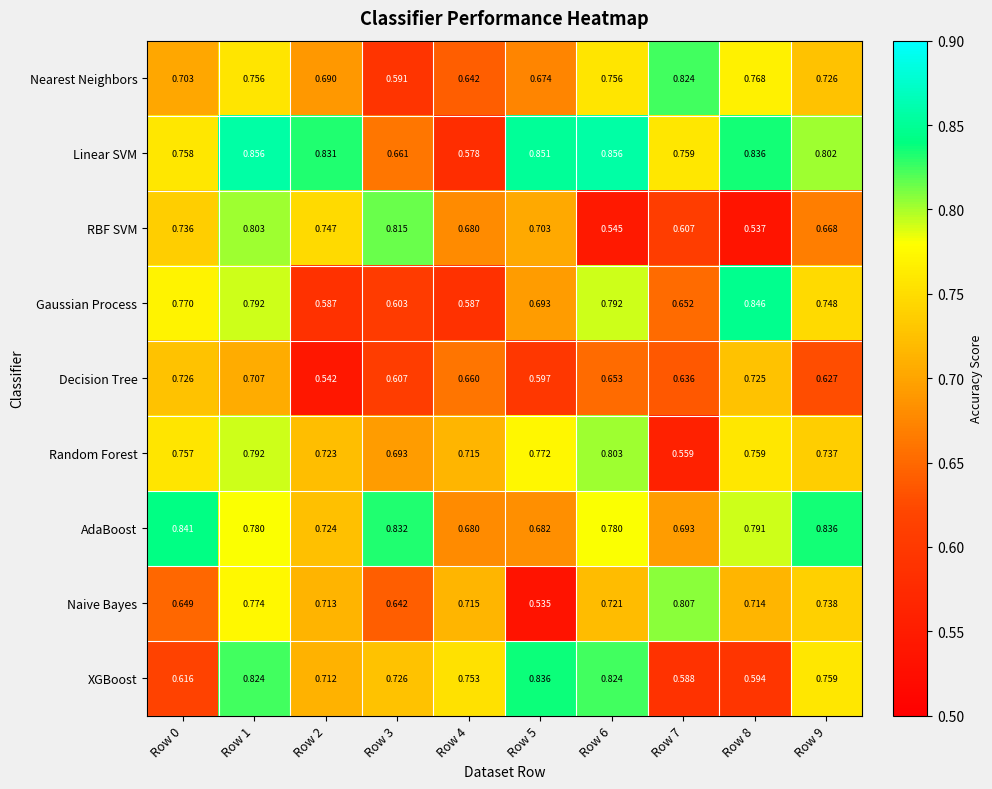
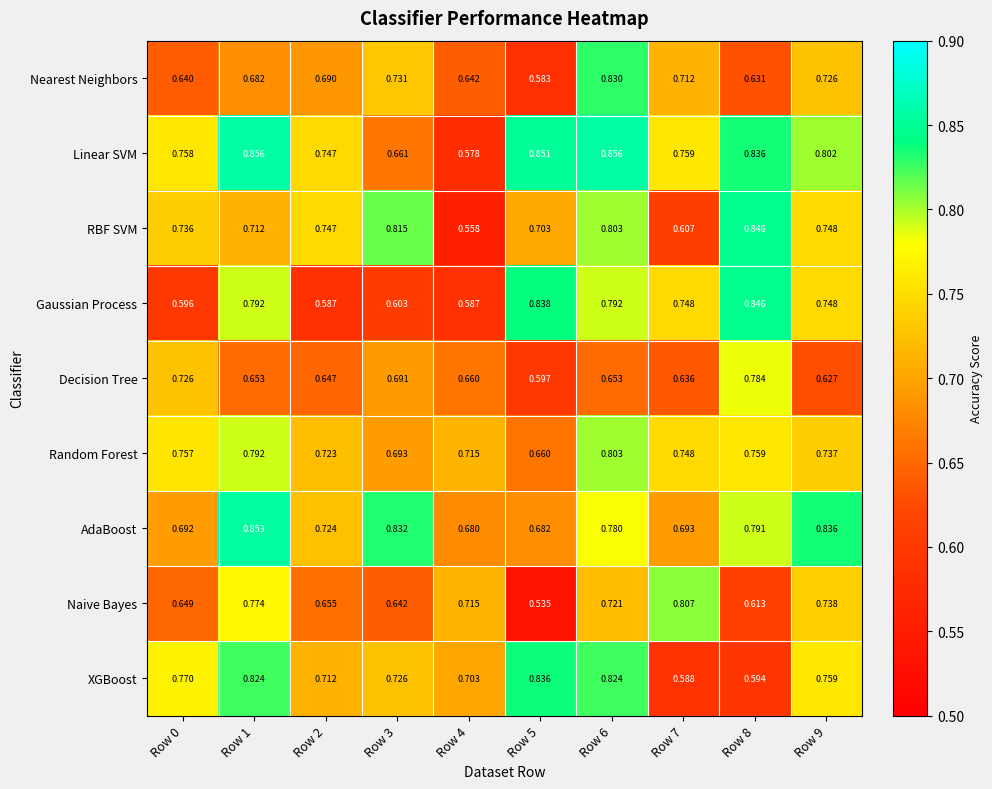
Nearest Neighbors, Row 0: 0.703 -> 0.640
Nearest Neighbors, Row 1: 0.756 -> 0.682
Nearest Neighbors, Row 3: 0.591 -> 0.731
Nearest Neighbors, Row 5: 0.674 -> 0.583
Nearest Neighbors, Row 6: 0.756 -> 0.830
Nearest Neighbors, Row 7: 0.824 -> 0.712
Nearest Neighbors, Row 8: 0.768 -> 0.631
Linear SVM, Row 2: 0.831 -> 0.747
RBF SVM, Row 1: 0.803 -> 0.712
RBF SVM, Row 4: 0.680 -> 0.558
RBF SVM, Row 6: 0.545 -> 0.803
RBF SVM, Row 8: 0.537 -> 0.846
RBF SVM, Row 9: 0.668 -> 0.748
Gaussian Process, Row 0: 0.770 -> 0.596
Gaussian Process, Row 5: 0.693 -> 0.838
Gaussian Process, Row 7: 0.652 -> 0.748
Decision Tree, Row 1: 0.707 -> 0.653
Decision Tree, Row 2: 0.542 -> 0.647
Decision Tree, Row 3: 0.607 -> 0.691
Decision Tree, Row 8: 0.725 -> 0.784
Random Forest, Row 5: 0.772 -> 0.660
Random Forest, Row 7: 0.559 -> 0.748
AdaBoost, Row 0: 0.841 -> 0.692
AdaBoost, Row 1: 0.780 -> 0.853
Naive Bayes, Row 2: 0.713 -> 0.655
Naive Bayes, Row 8: 0.714 -> 0.613
XGBoost, Row 0: 0.616 -> 0.770
XGBoost, Row 4: 0.753 -> 0.703
